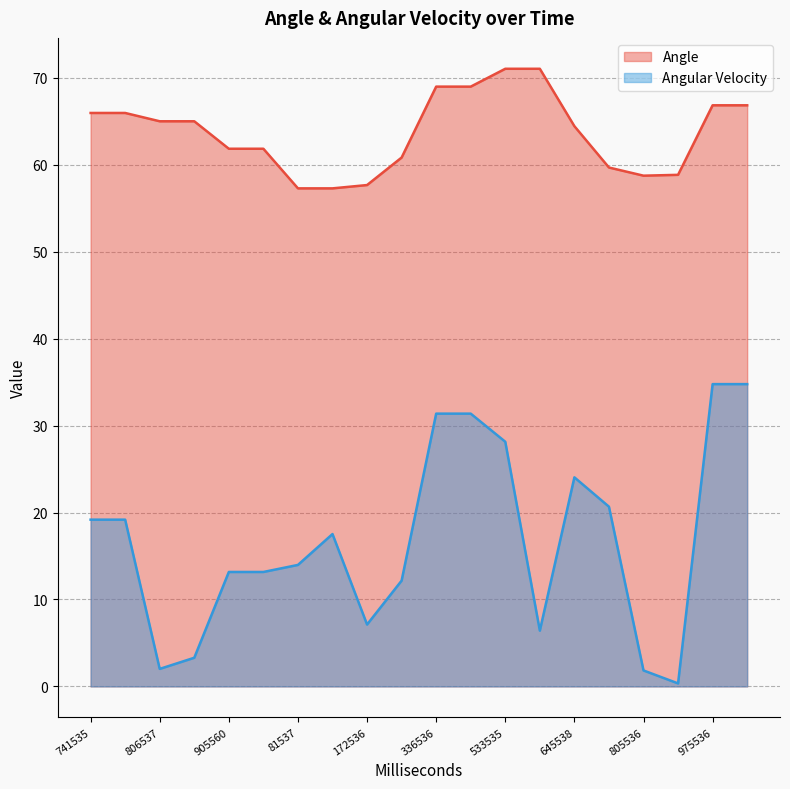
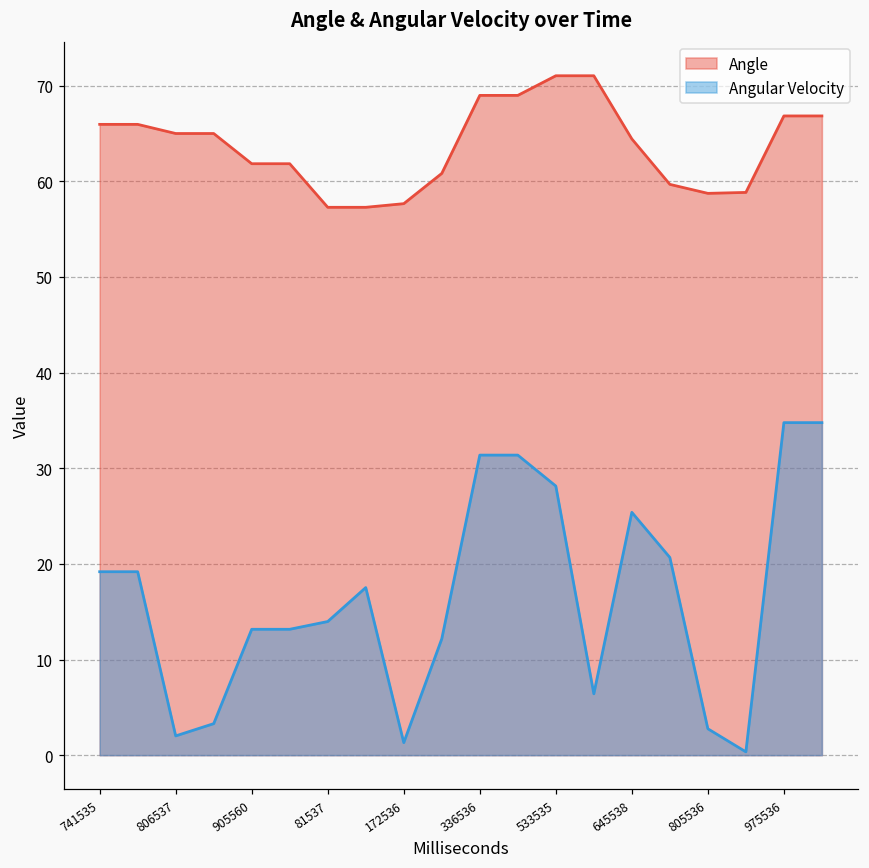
Angular Velocity, 172536: 7 -> 1
Angular Velocity, 645538: 24 -> 25
Angular Velocity, 805536: 2 -> 3
